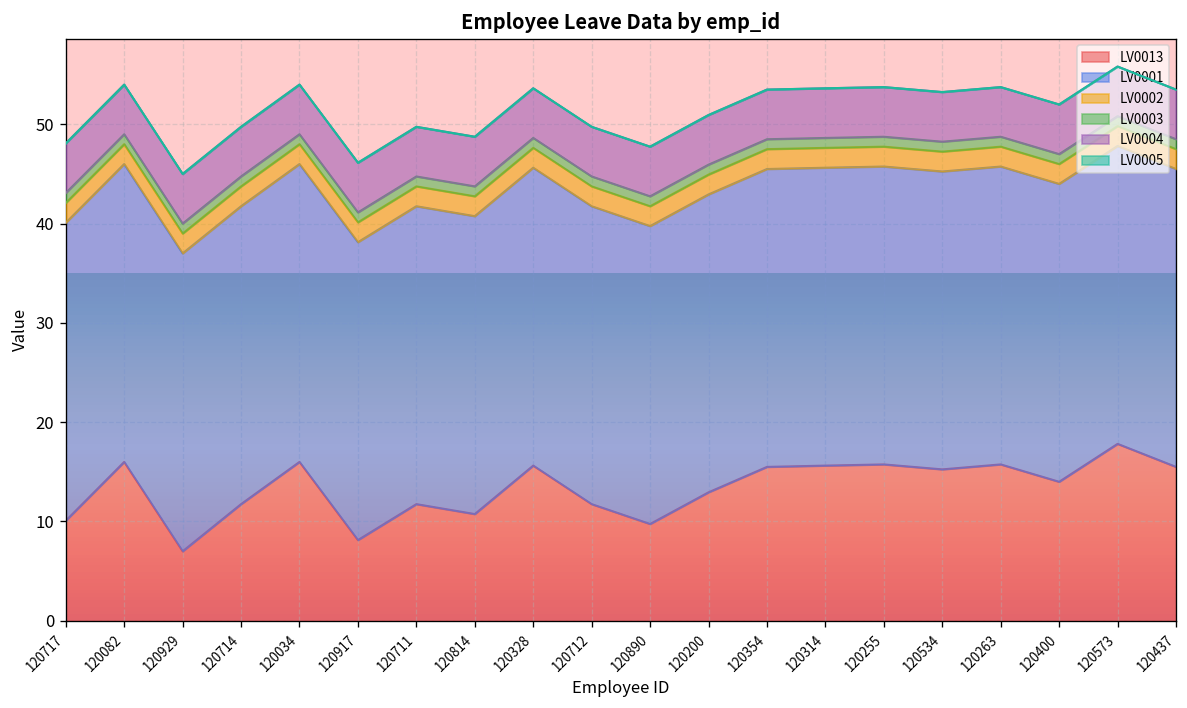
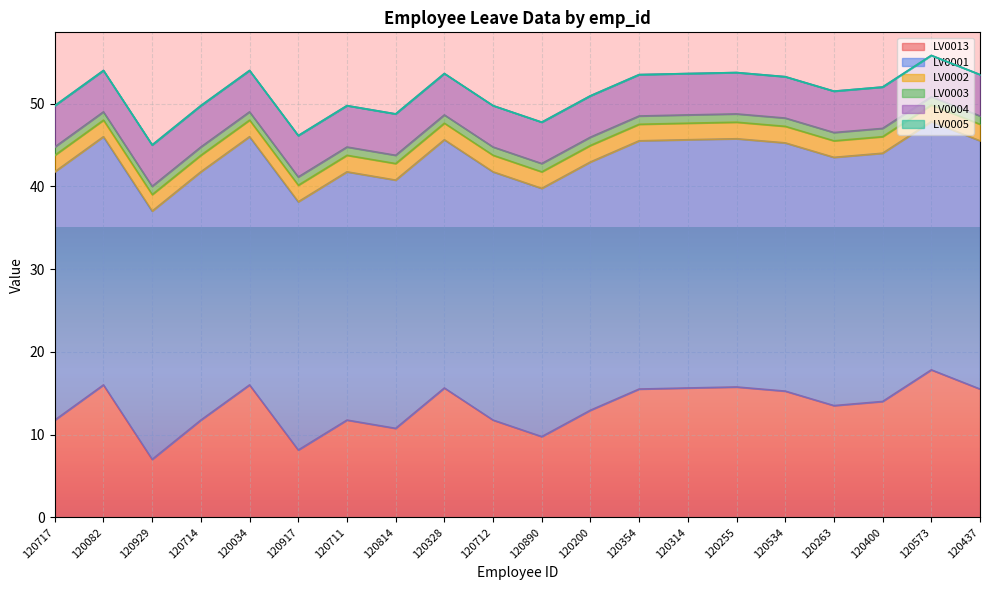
LV0013, 120717: 10 -> 12
LV0013, 120263: 16 -> 14
